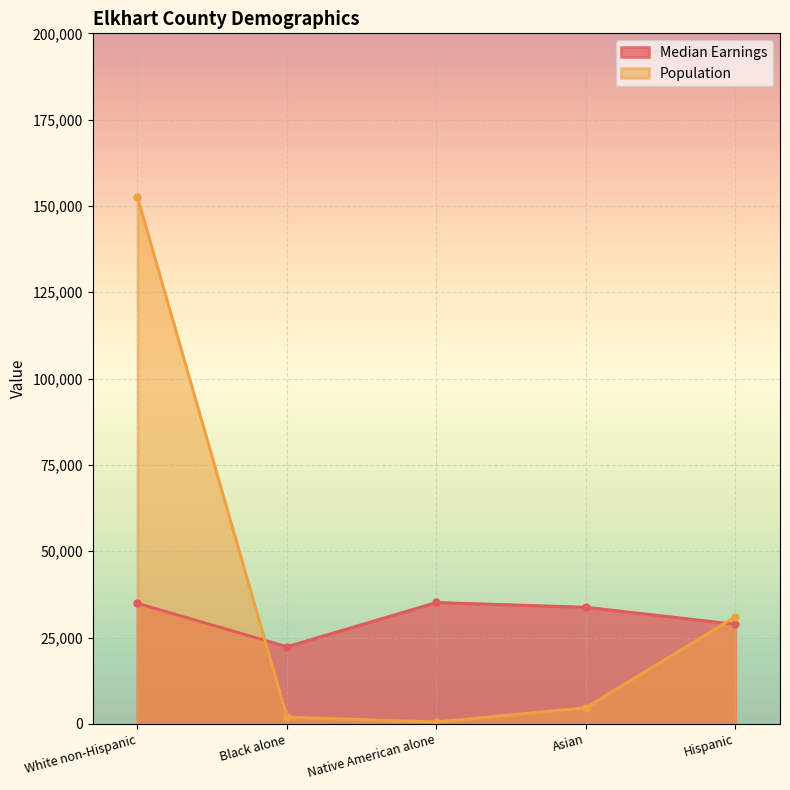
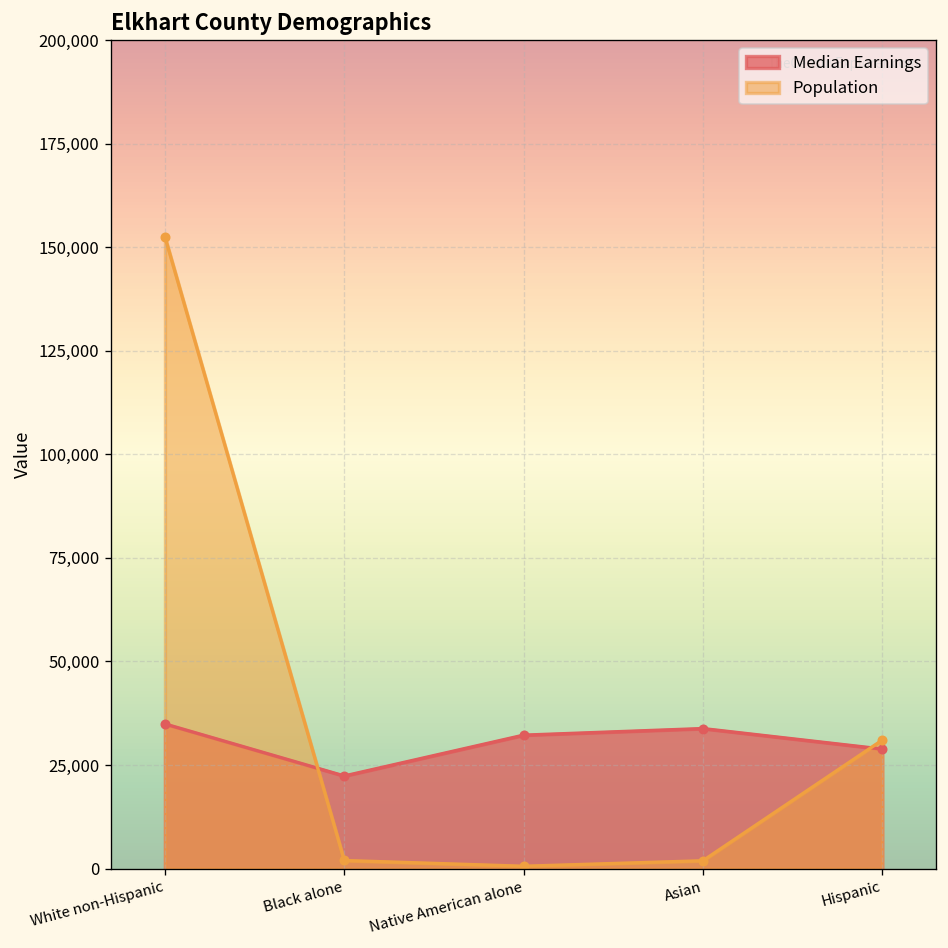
Median Earnings, Native American alone: 35,000 -> 32,000
Population, Asian: 5,000 -> 2,000
